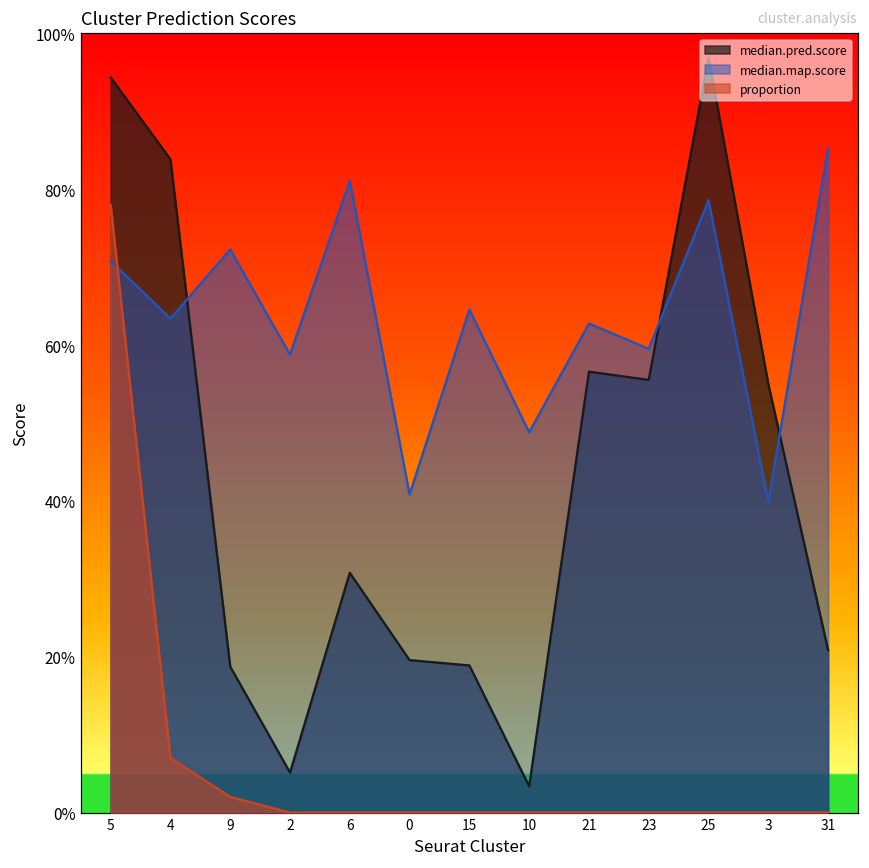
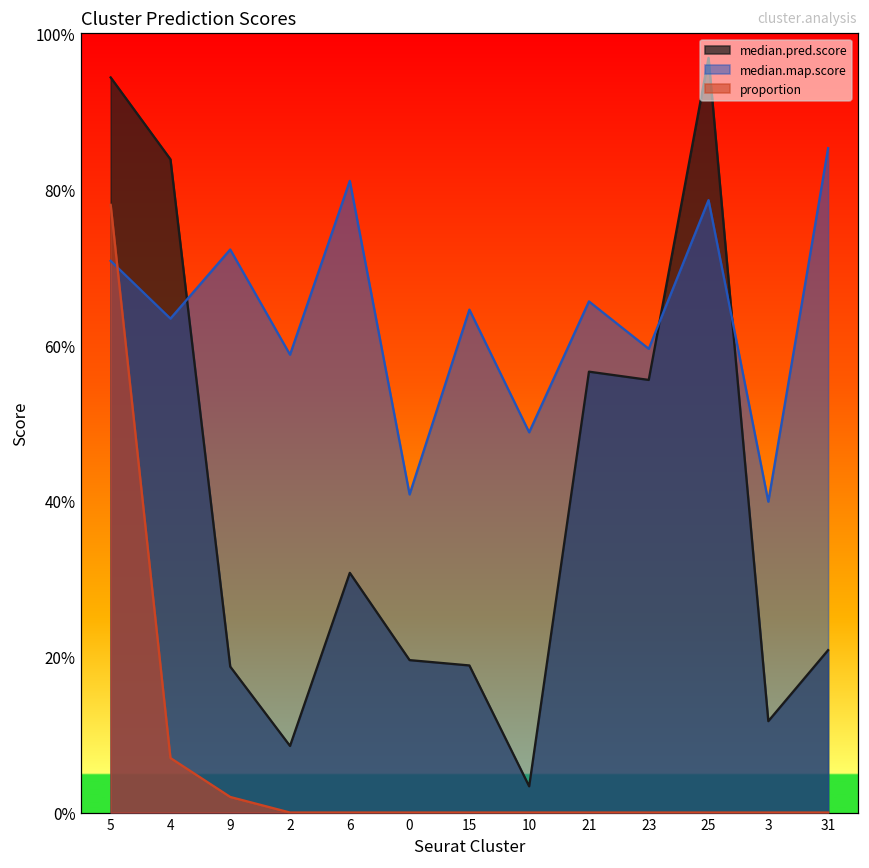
median.pred.score, 2: 5% -> 9%
median.map.score, 21: 63% -> 66%
median.pred.score, 3: 55% -> 12%
